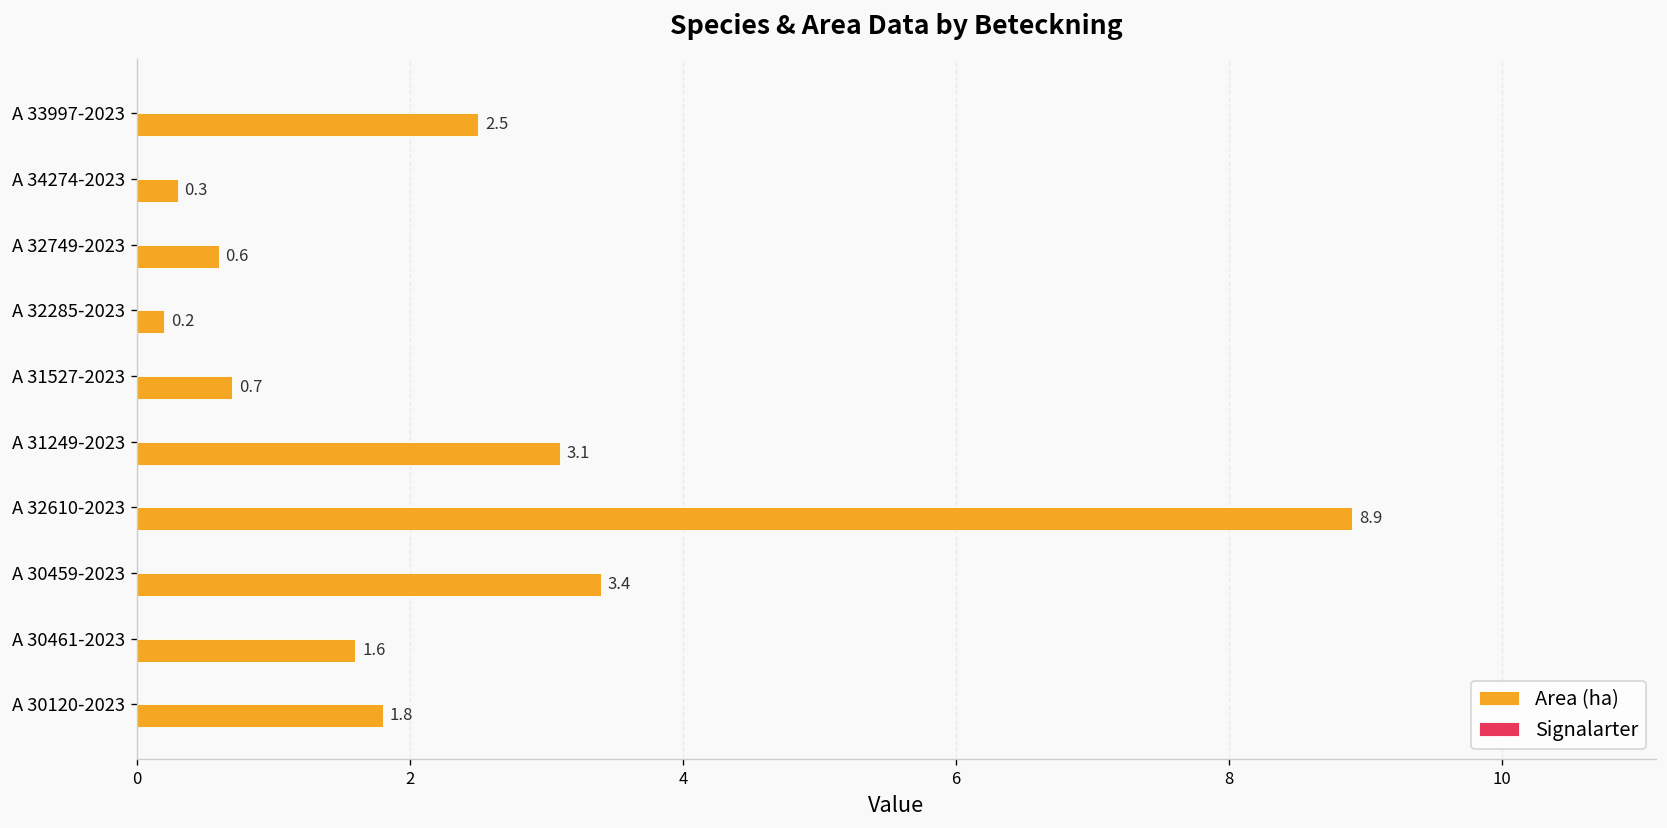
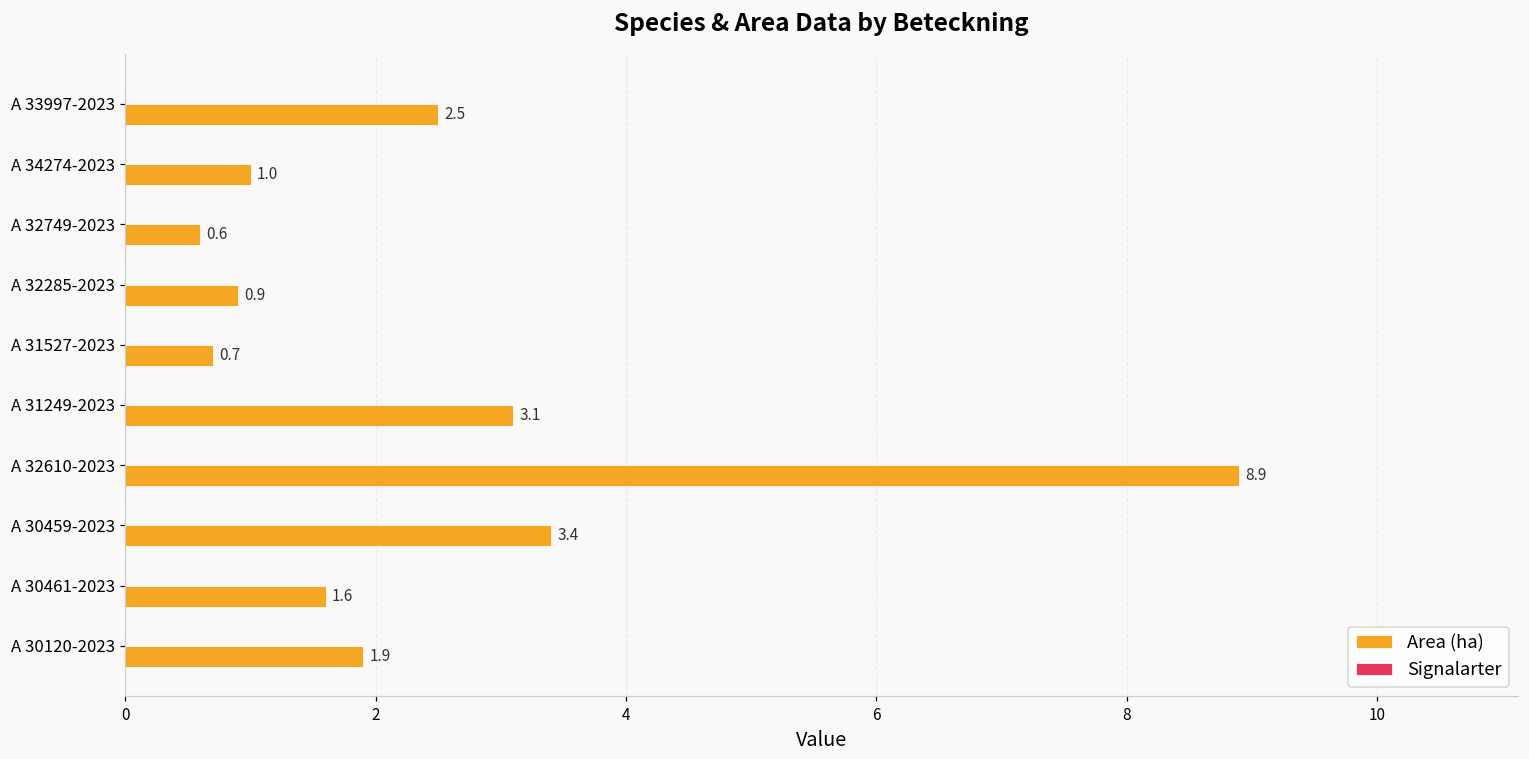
Area (ha), A 34274-2023: 0.3 -> 1.0
Area (ha), A 32285-2023: 0.2 -> 0.9
Area (ha), A 30120-2023: 1.8 -> 1.9
